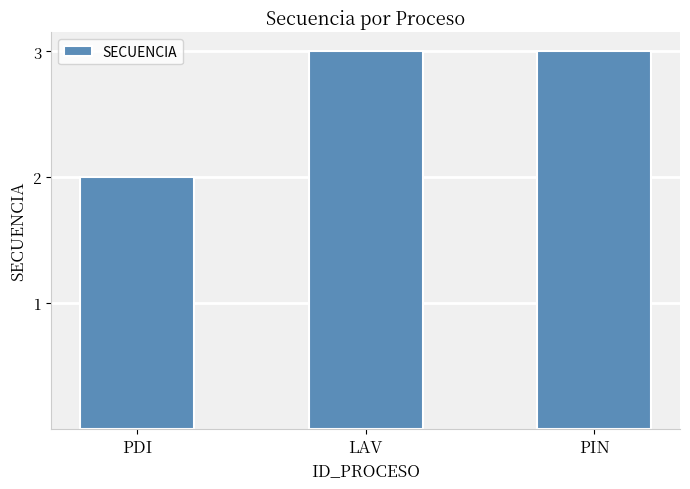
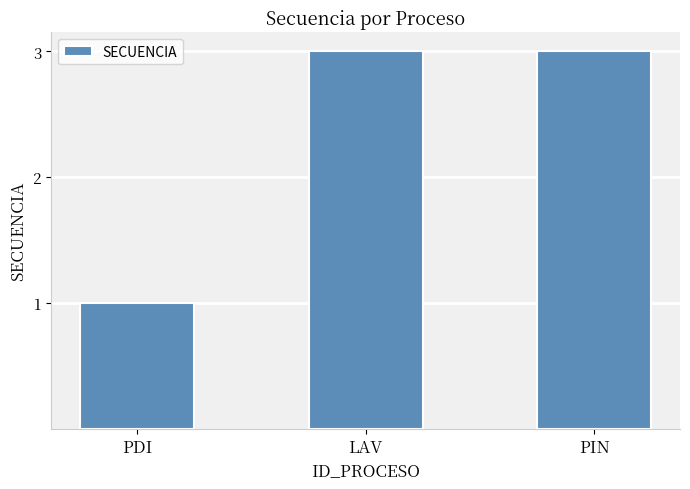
PDI: 2 -> 1
